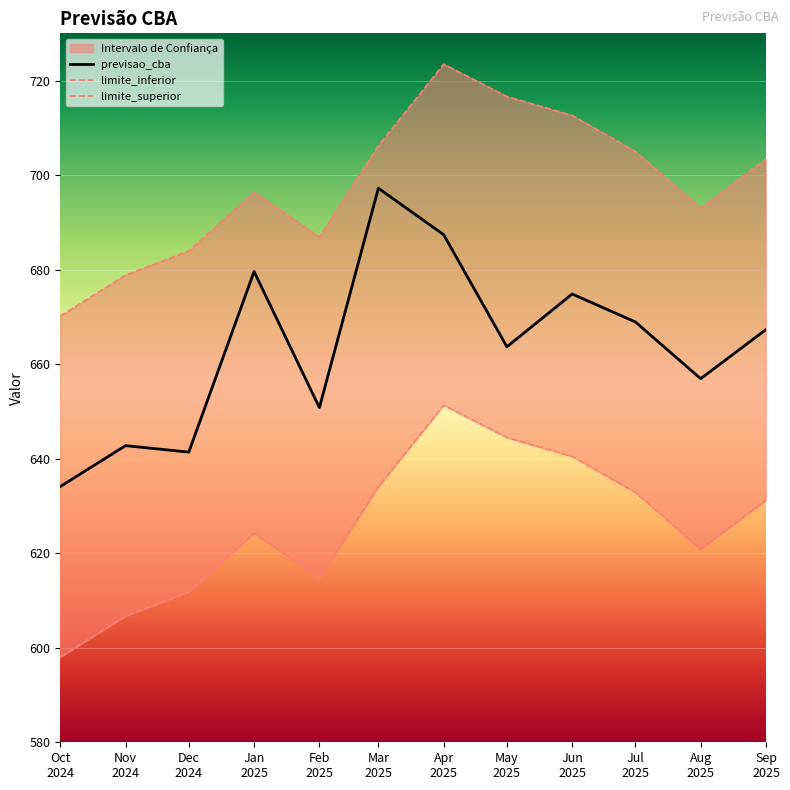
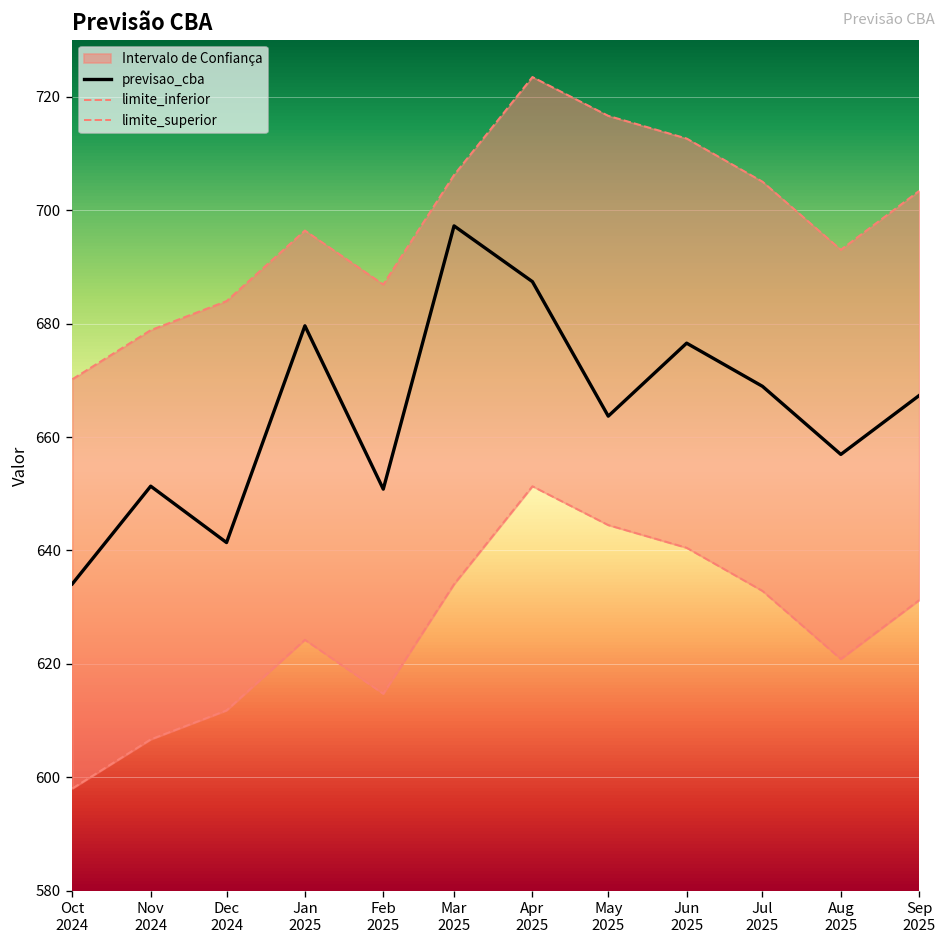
previsao_cba, Nov 2024: 643 -> 651
previsao_cba, Jun 2025: 675 -> 677
